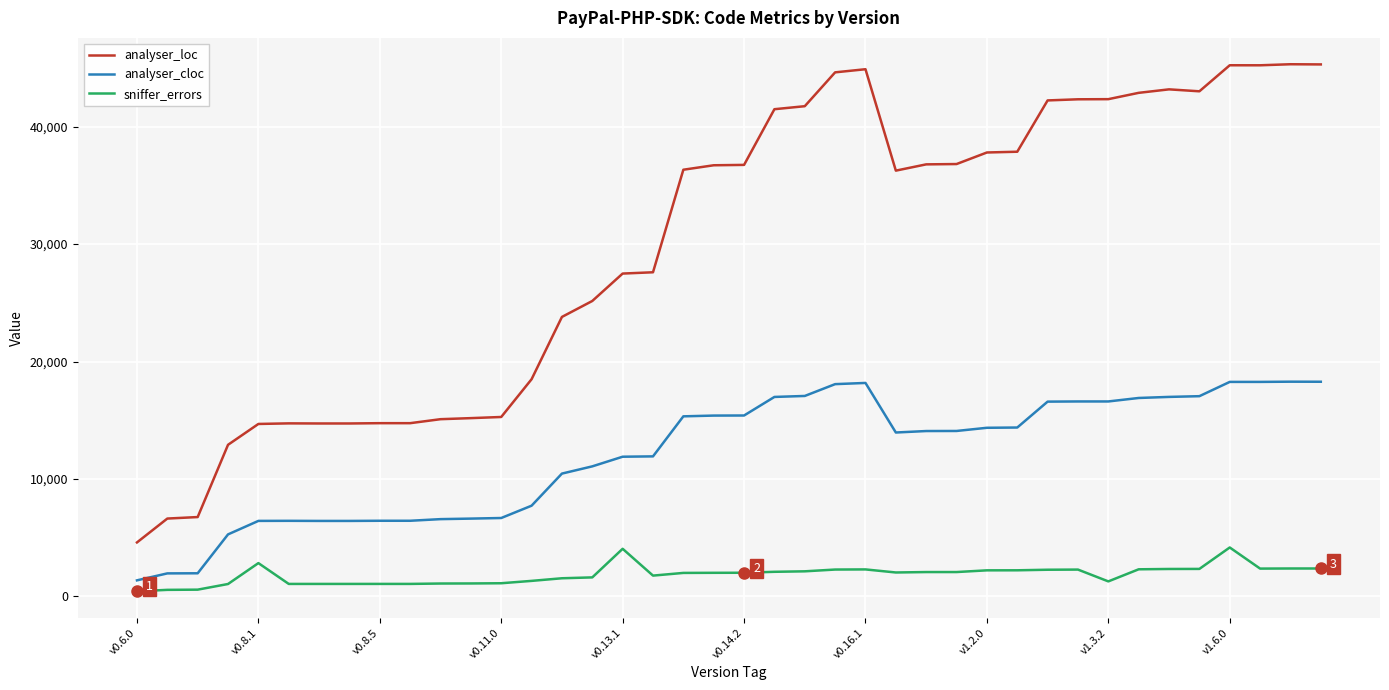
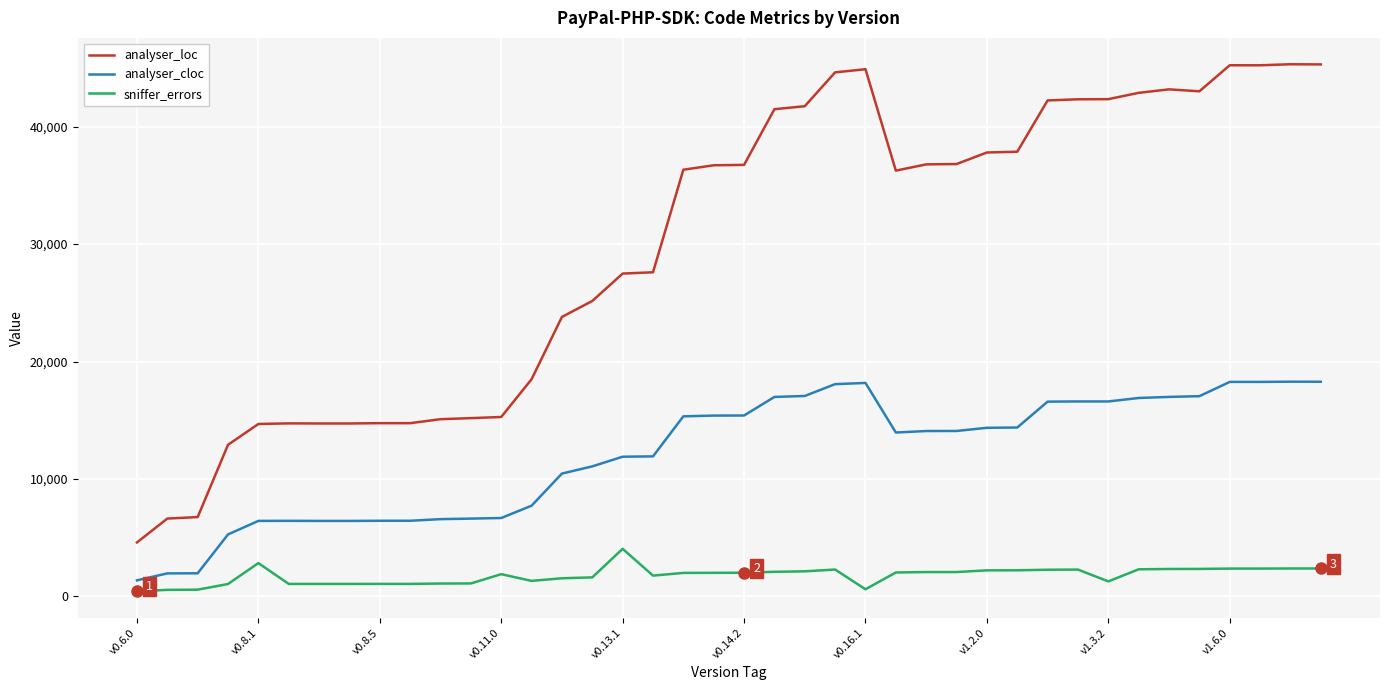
sniffer_errors, v0.11.0: 1,100 -> 1,900
sniffer_errors, v0.16.1: 2,300 -> 600
sniffer_errors, v1.6.0: 4,200 -> 2,400
